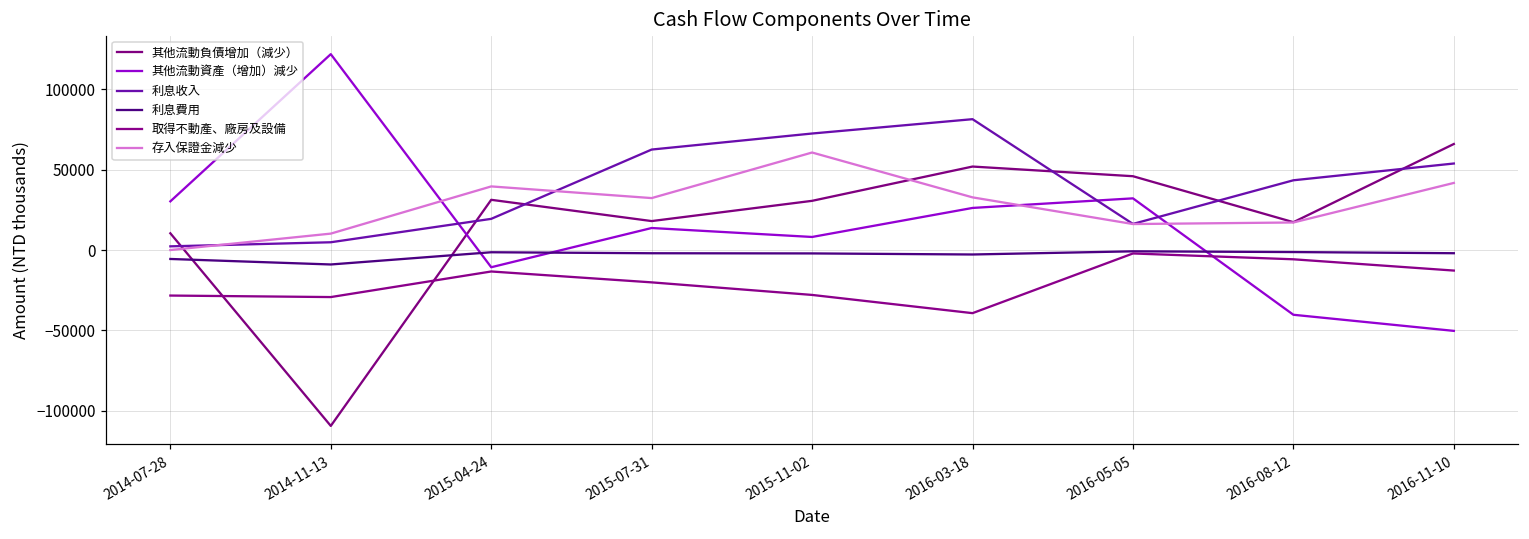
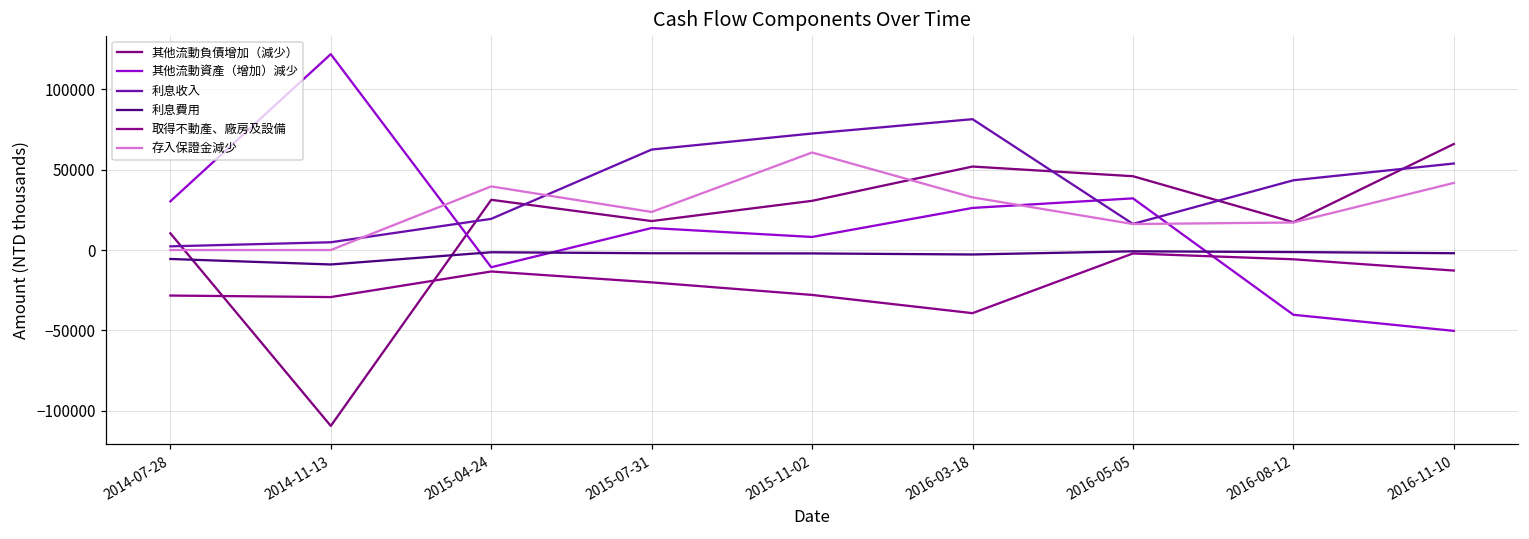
存入保證金減少, 2014-11-13: 10000 -> 0
存入保證金減少, 2015-07-31: 32000 -> 24000
